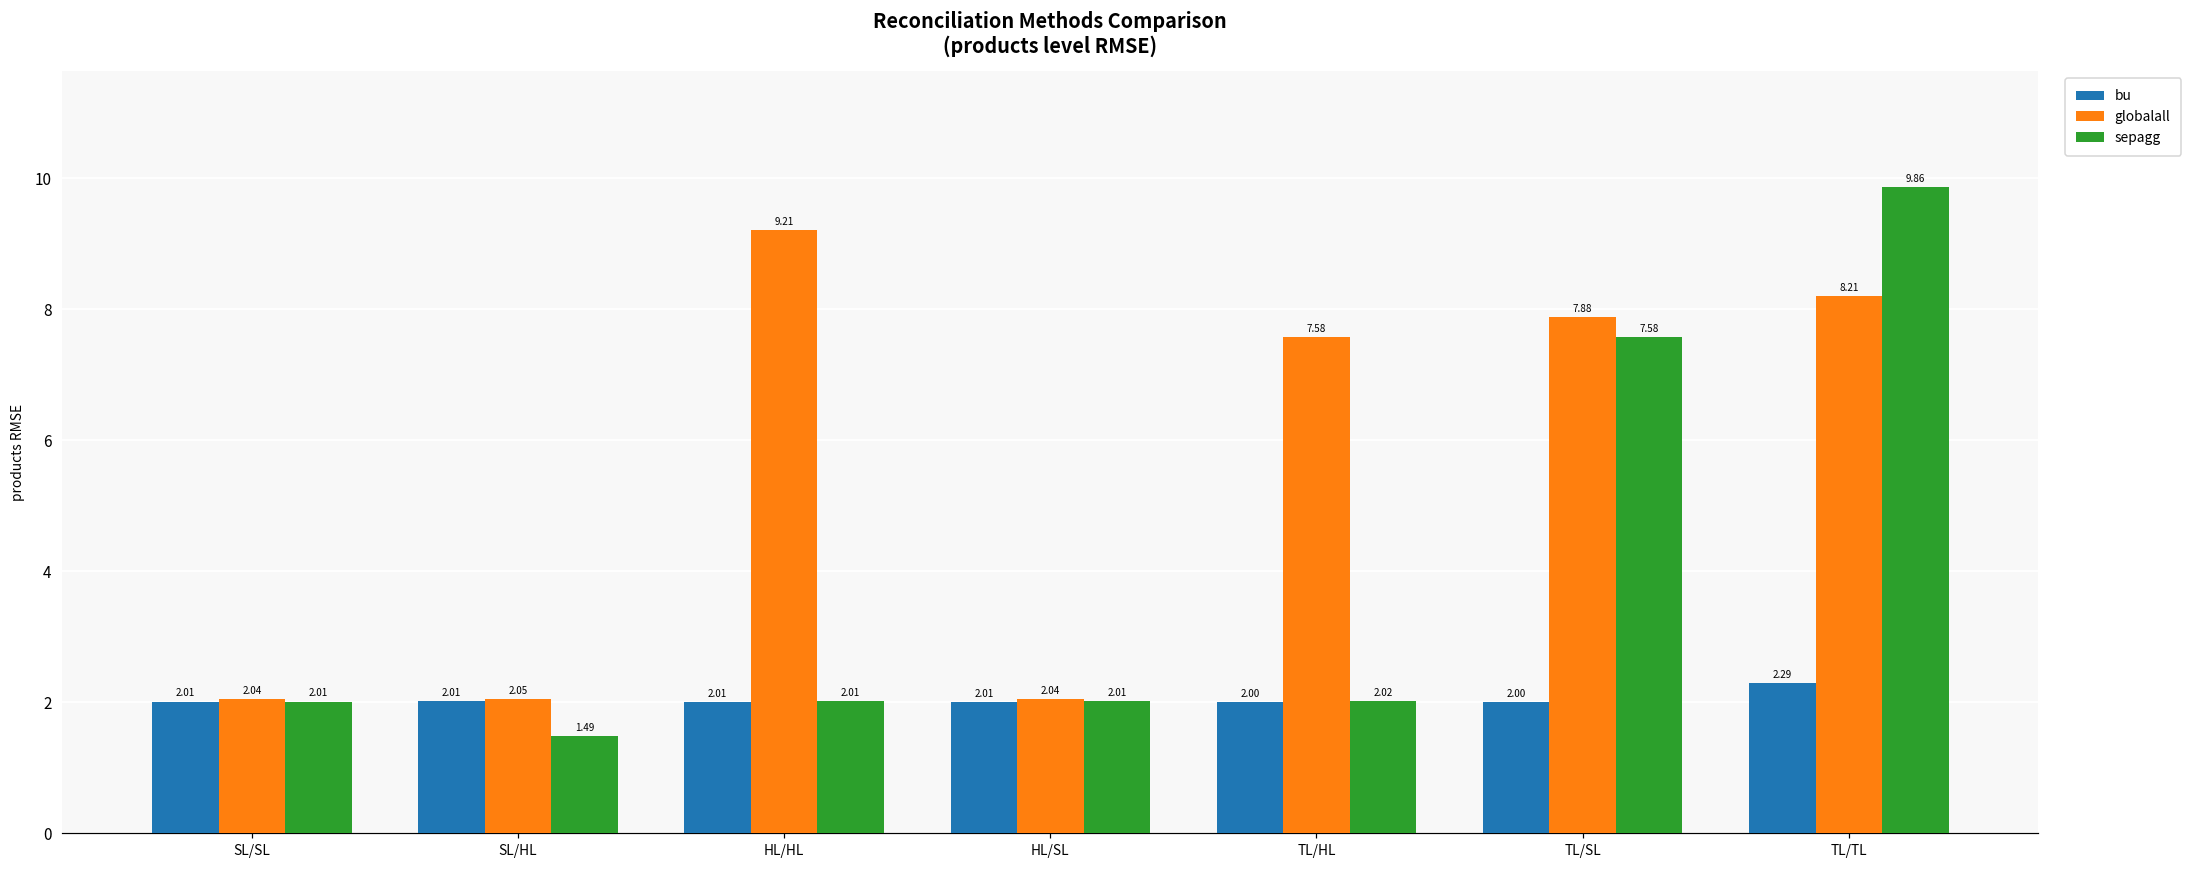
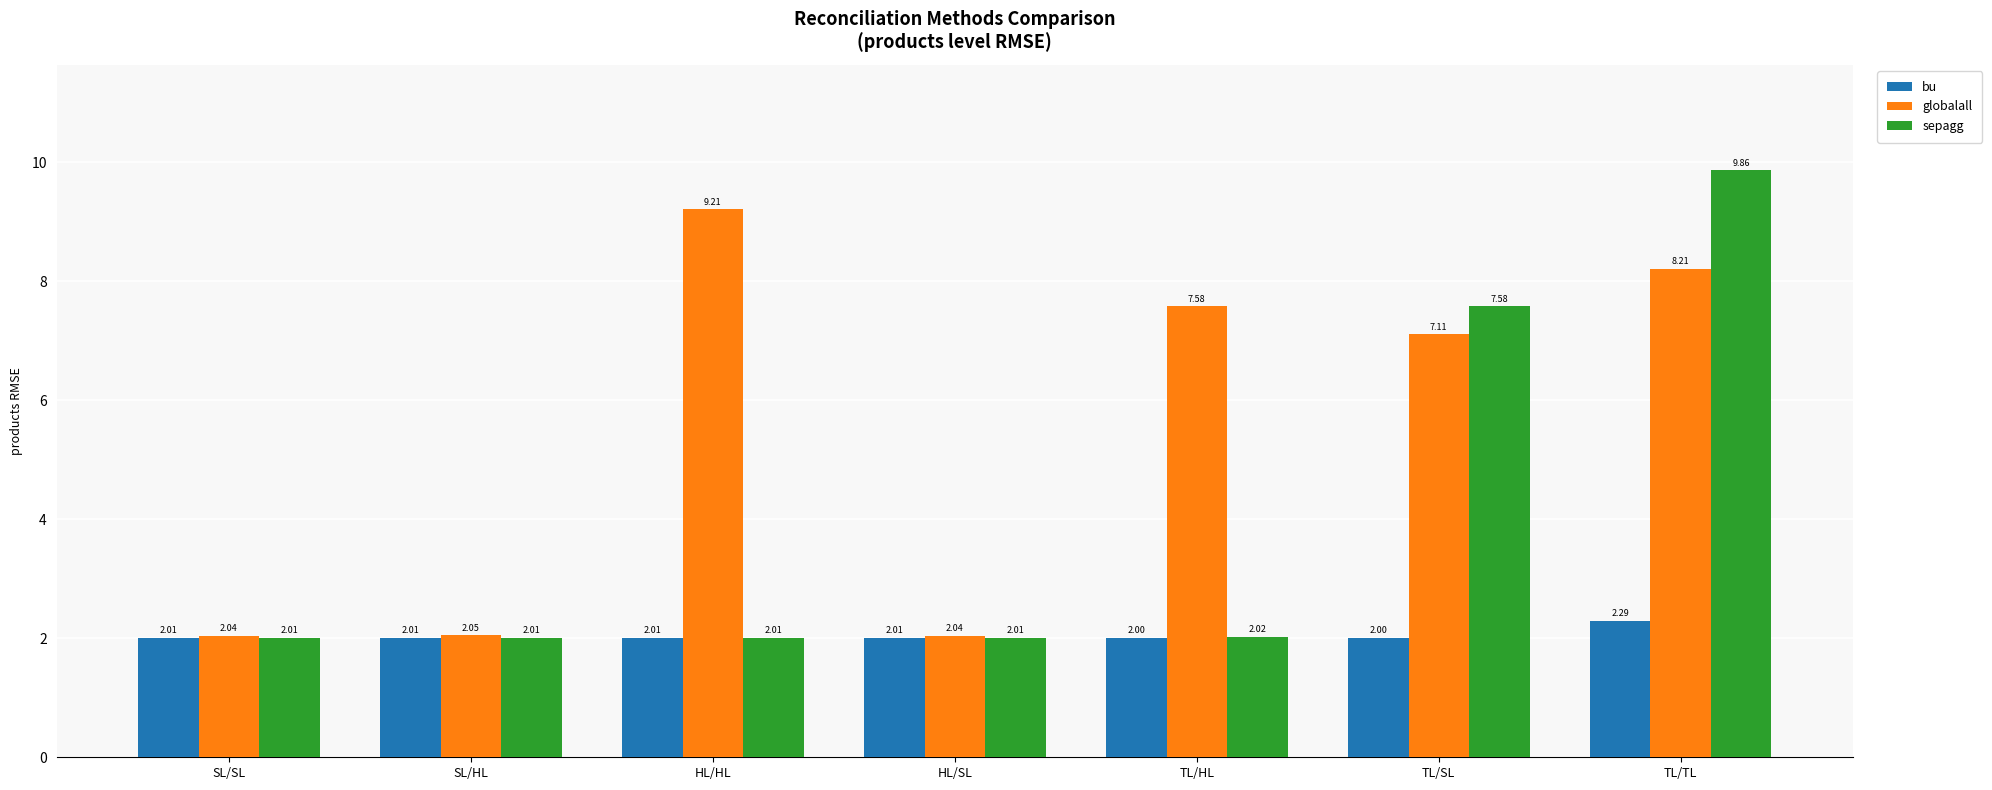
sepagg, SL/HL: 1.49 -> 2.01
globalall, TL/SL: 7.88 -> 7.11
